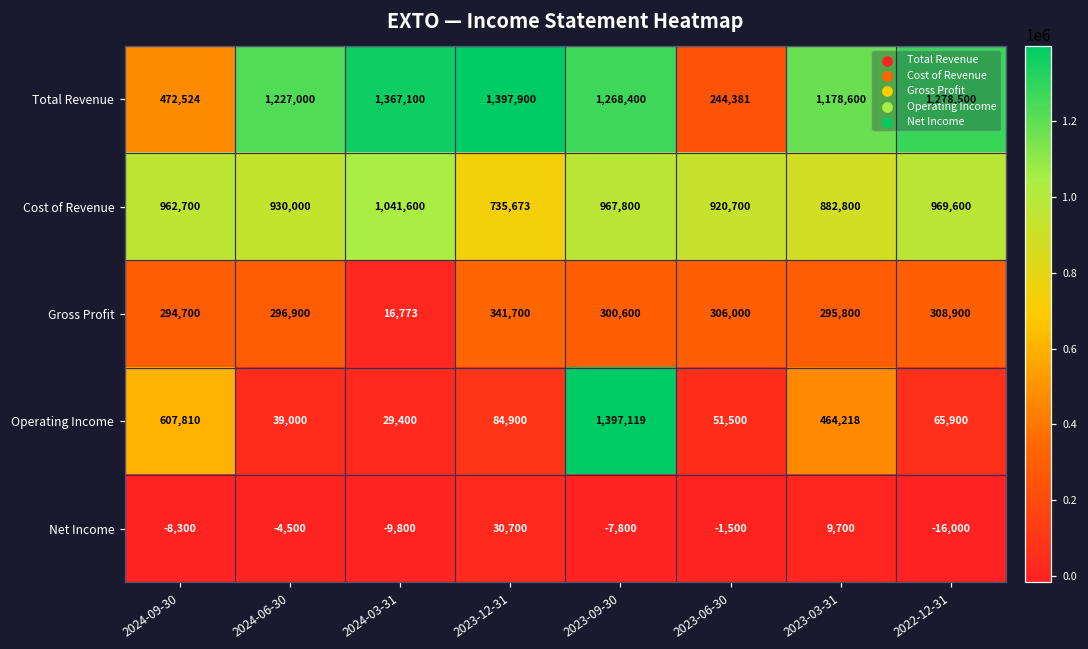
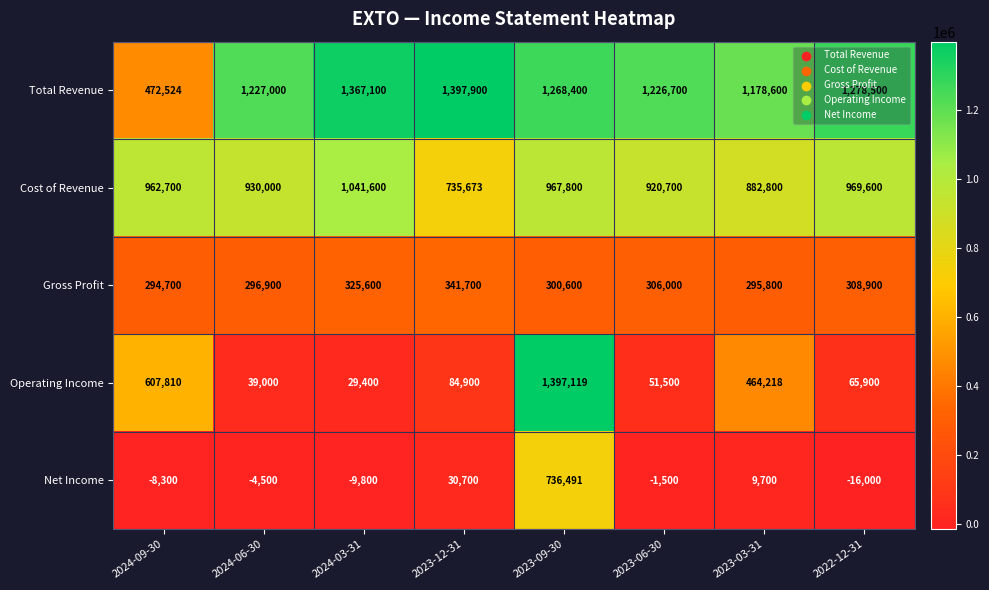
Total Revenue, 2023-06-30: 244,381 -> 1,226,700
Gross Profit, 2024-03-31: 16,773 -> 325,600
Net Income, 2023-09-30: -7,800 -> 736,491
